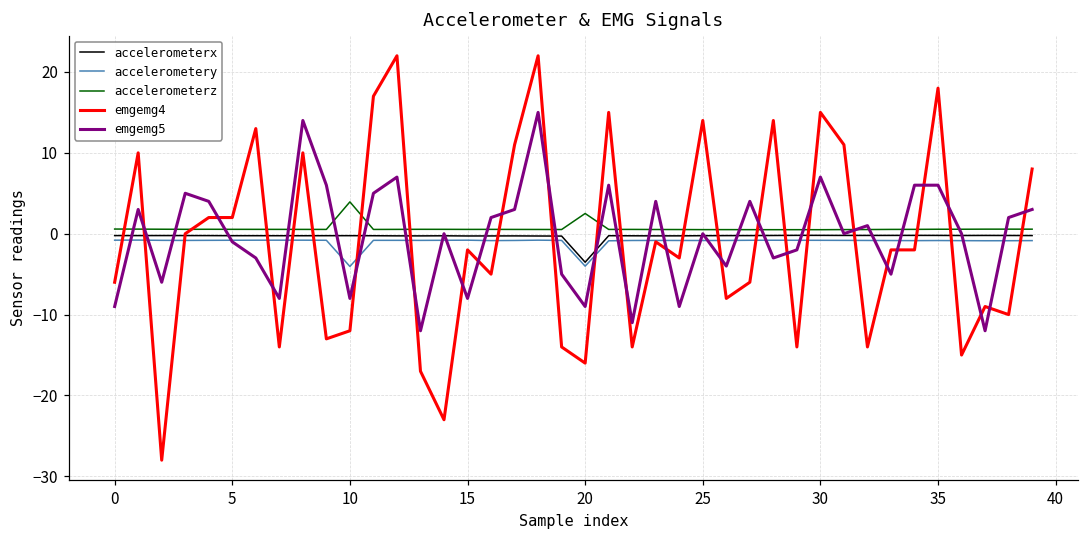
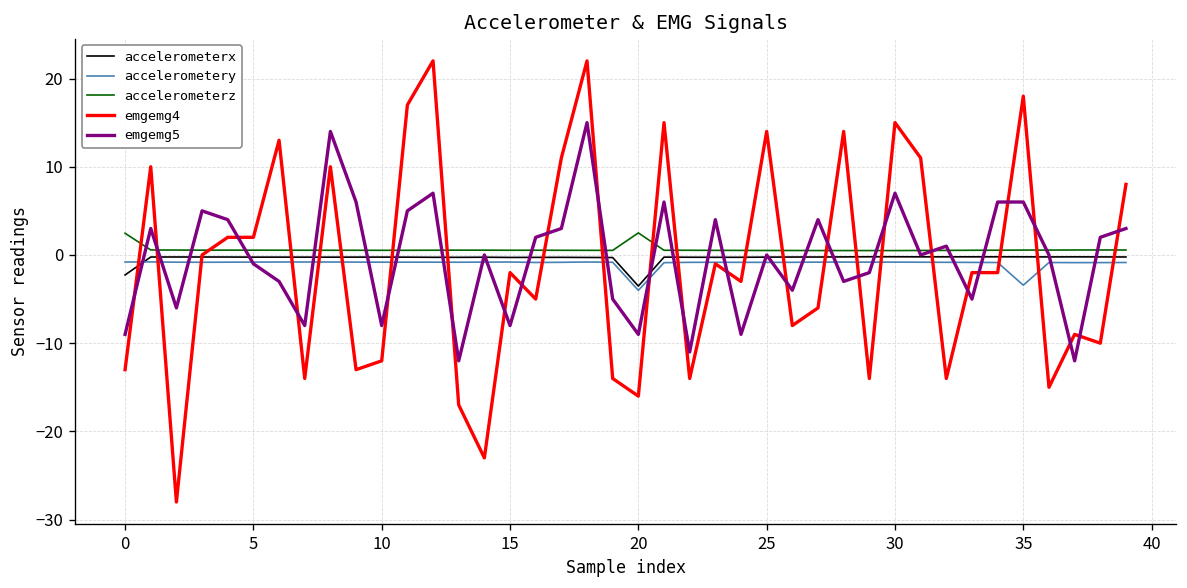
accelerometerx, 0: 0 -> -2
accelerometerz, 0: 1 -> 2
emgemg4, 0: -6 -> -13
accelerometery, 10: -4 -> -1
accelerometerz, 10: 4 -> 1
accelerometery, 35: -1 -> -3
